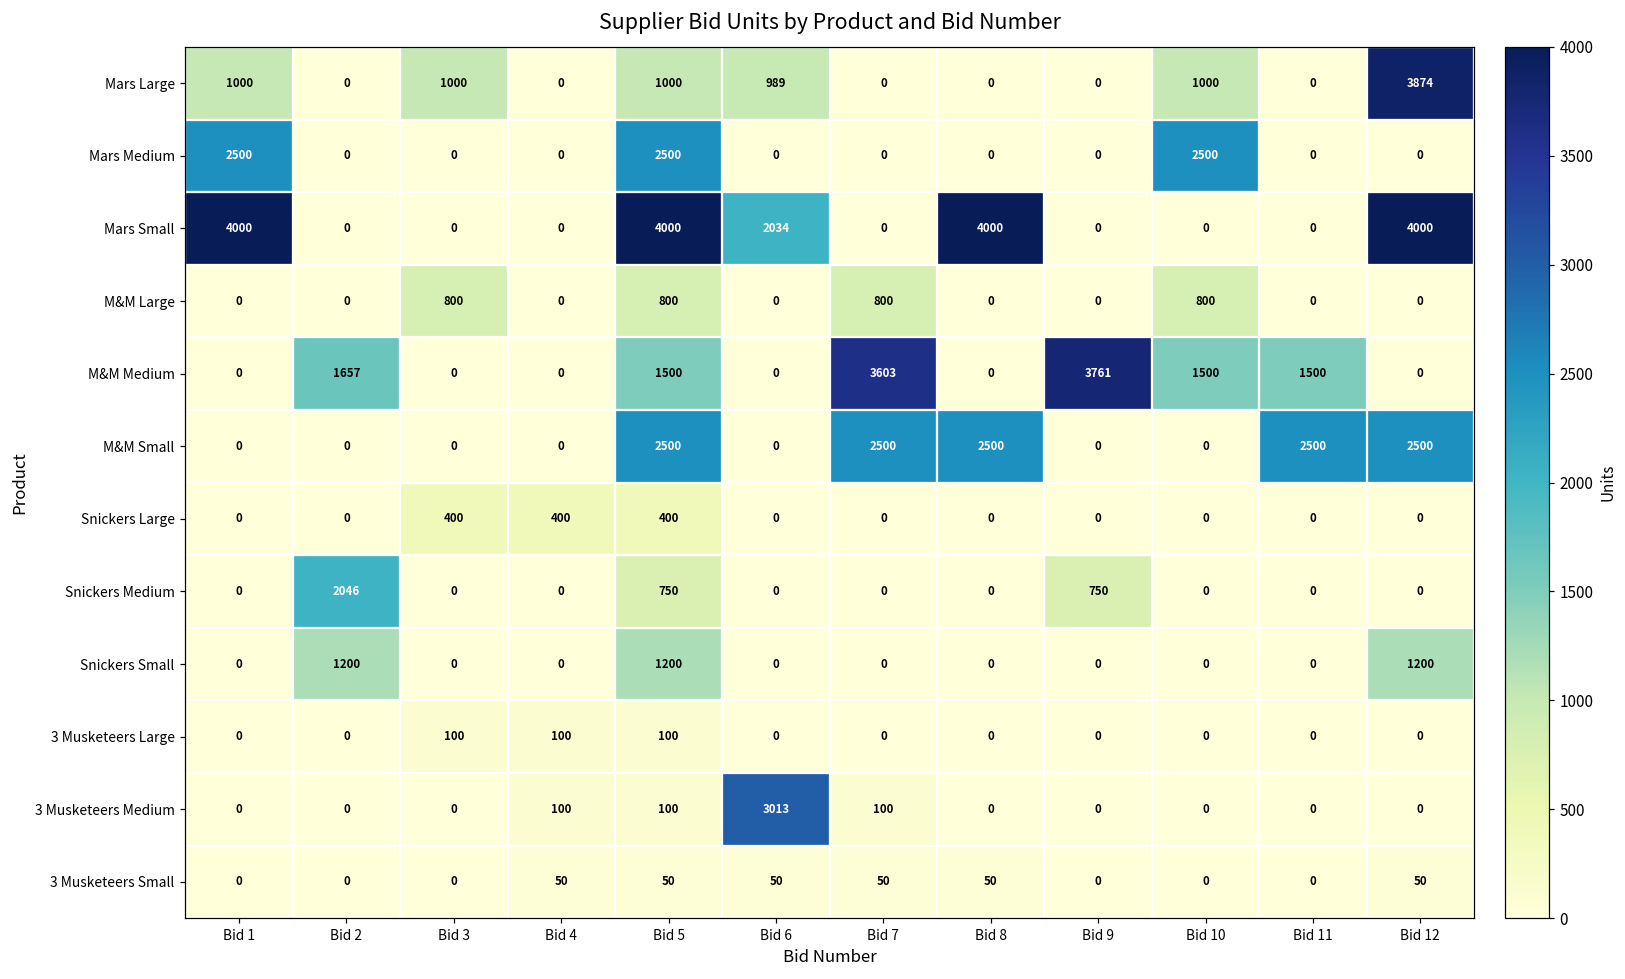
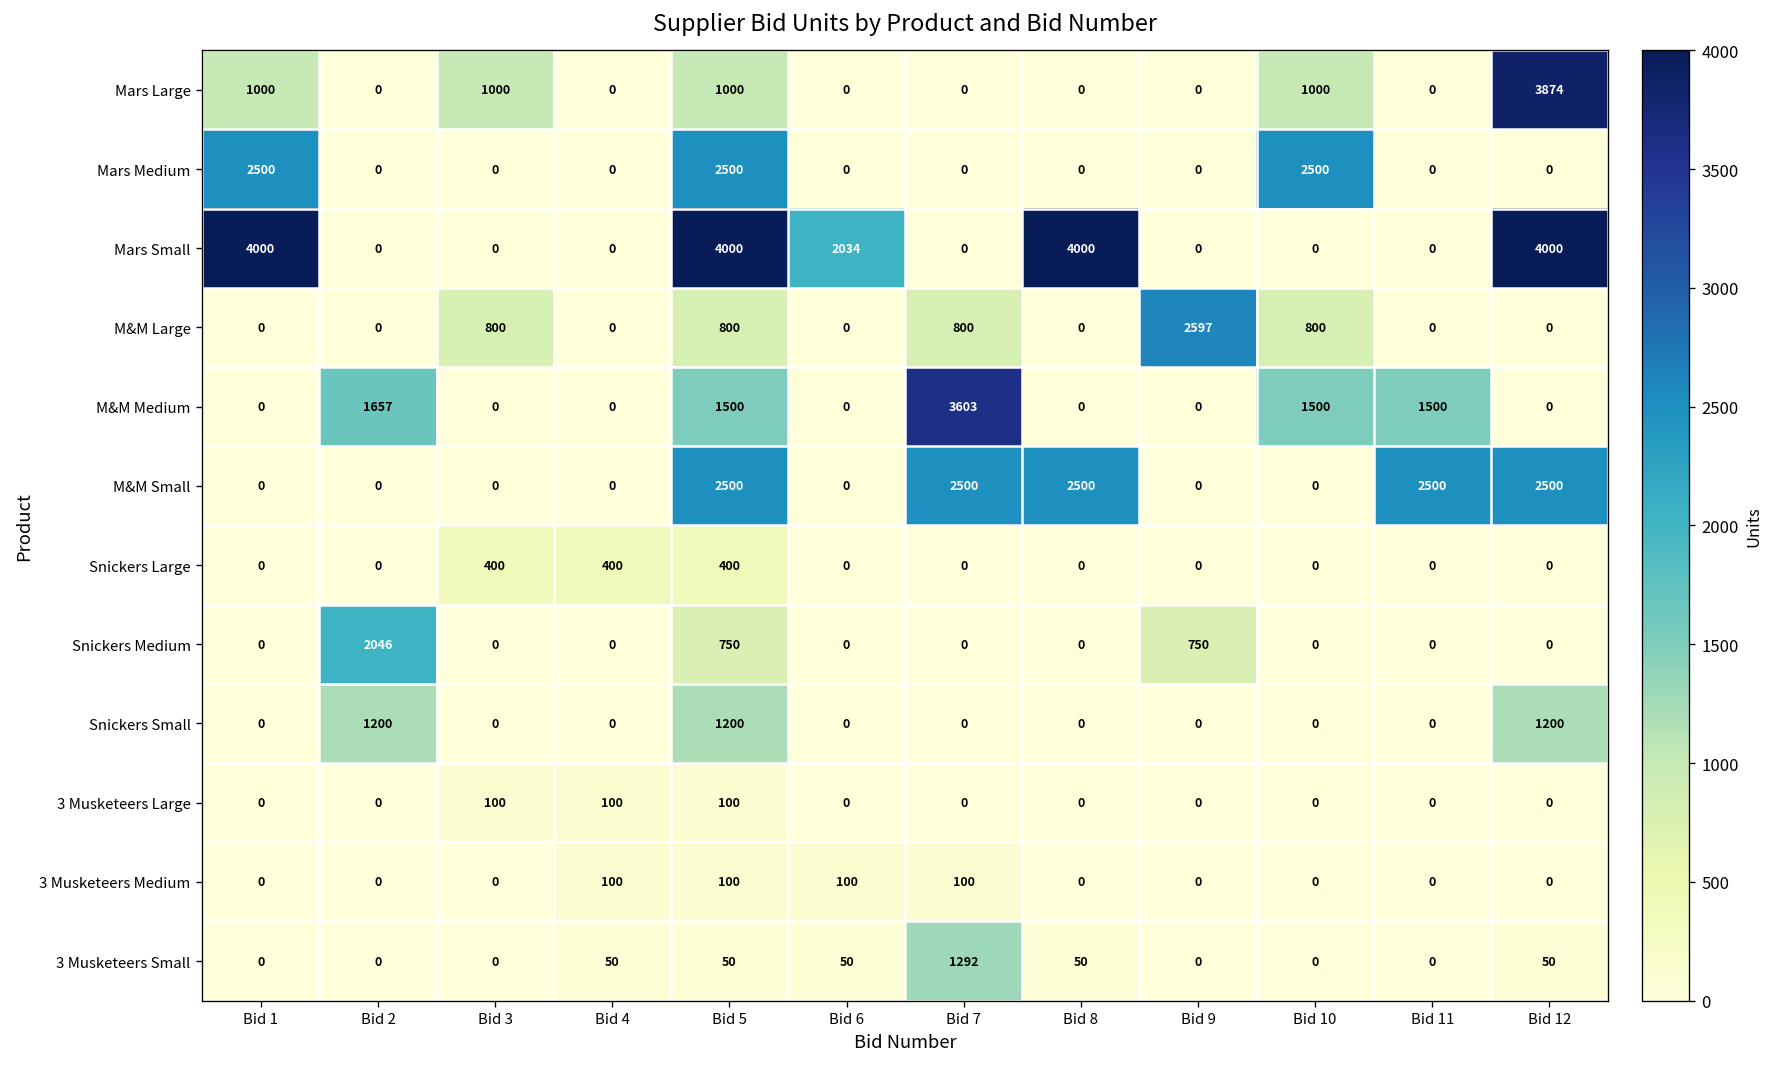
Mars Large, Bid 6: 989 -> 0
M&M Large, Bid 9: 0 -> 2597
M&M Medium, Bid 9: 3761 -> 0
3 Musketeers Medium, Bid 6: 3013 -> 100
3 Musketeers Small, Bid 7: 50 -> 1292
